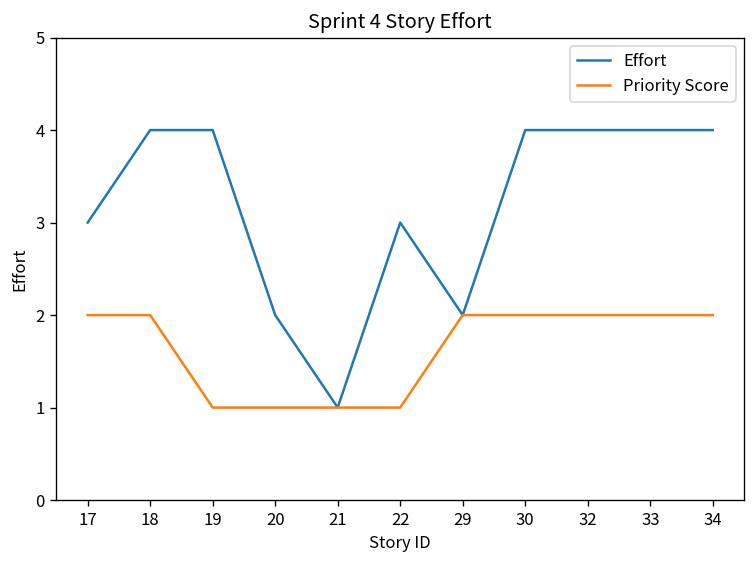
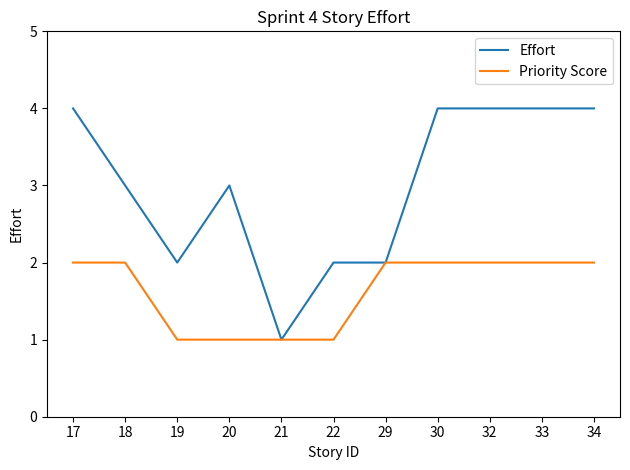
Effort, 17: 3 -> 4
Effort, 18: 4 -> 3
Effort, 19: 4 -> 2
Effort, 20: 2 -> 3
Effort, 22: 3 -> 2
